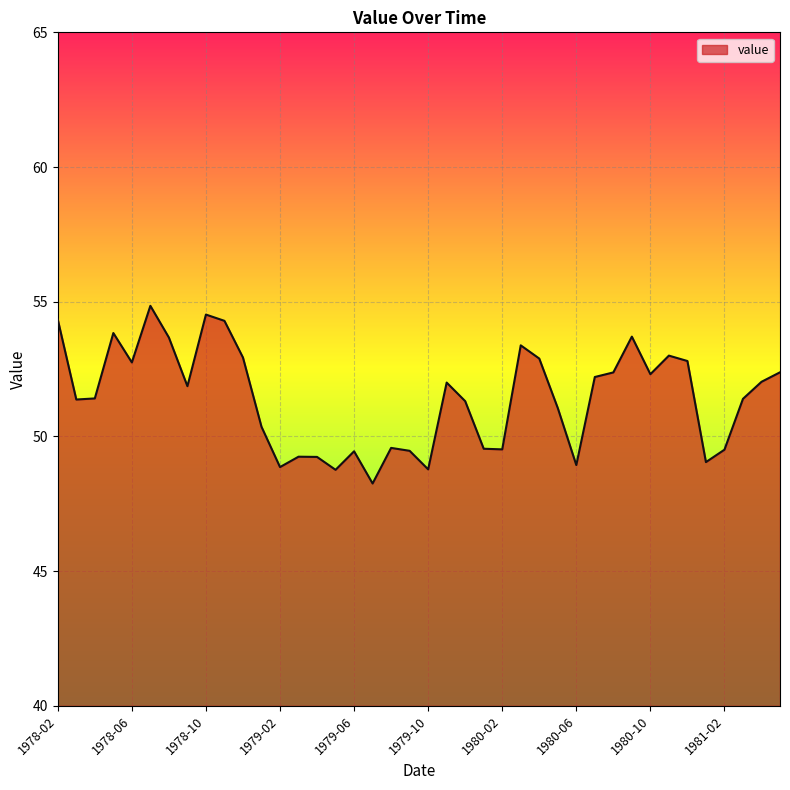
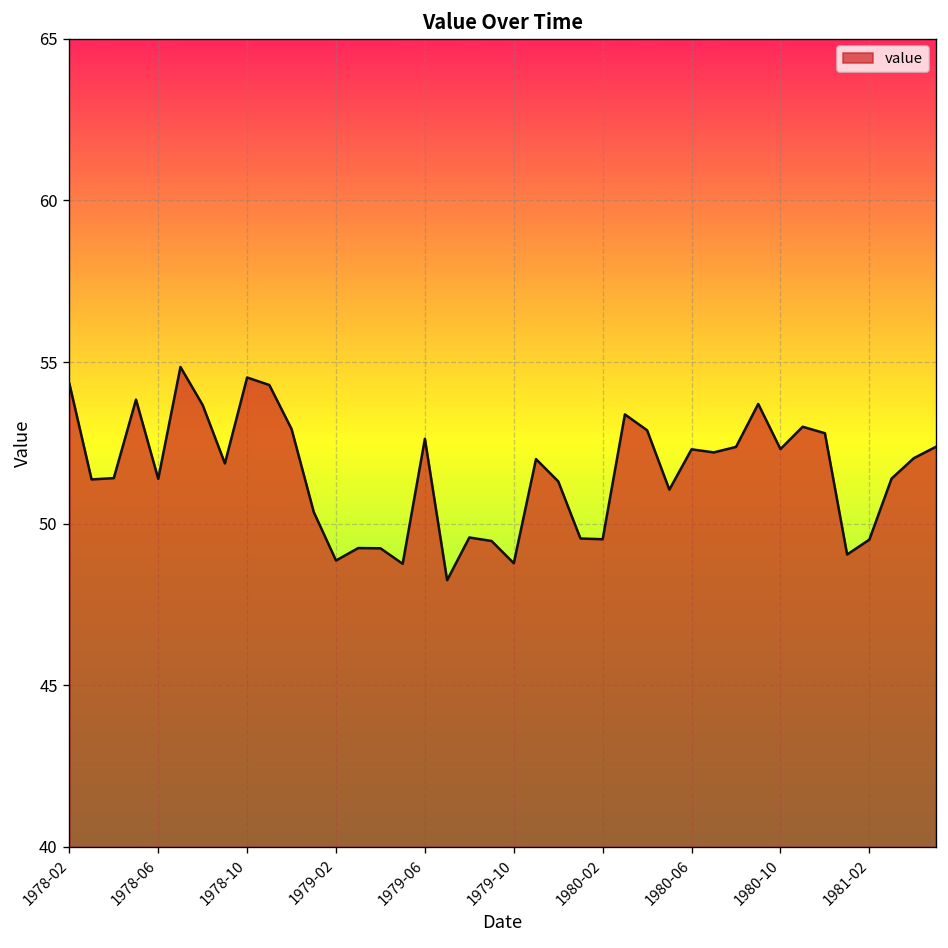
1978-06: 52.7 -> 51.4
1979-06: 49.4 -> 52.6
1980-06: 48.9 -> 52.3
